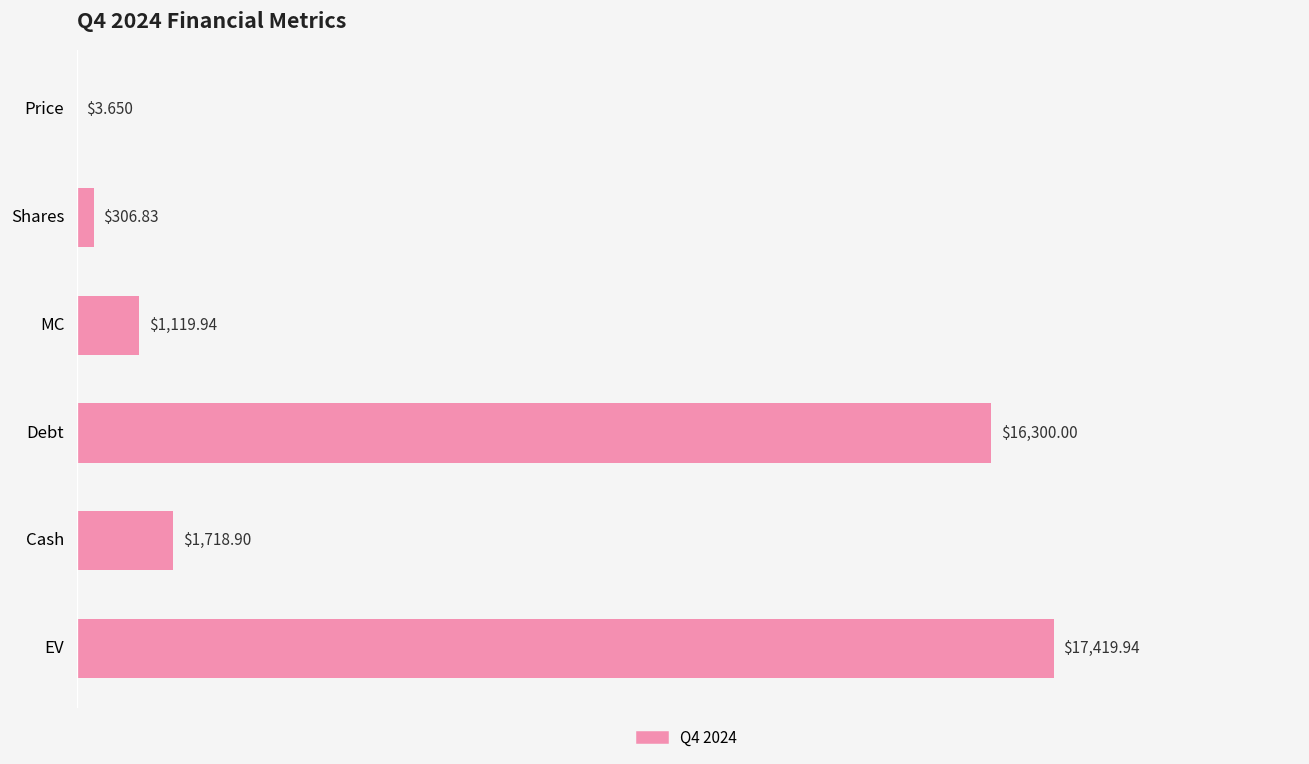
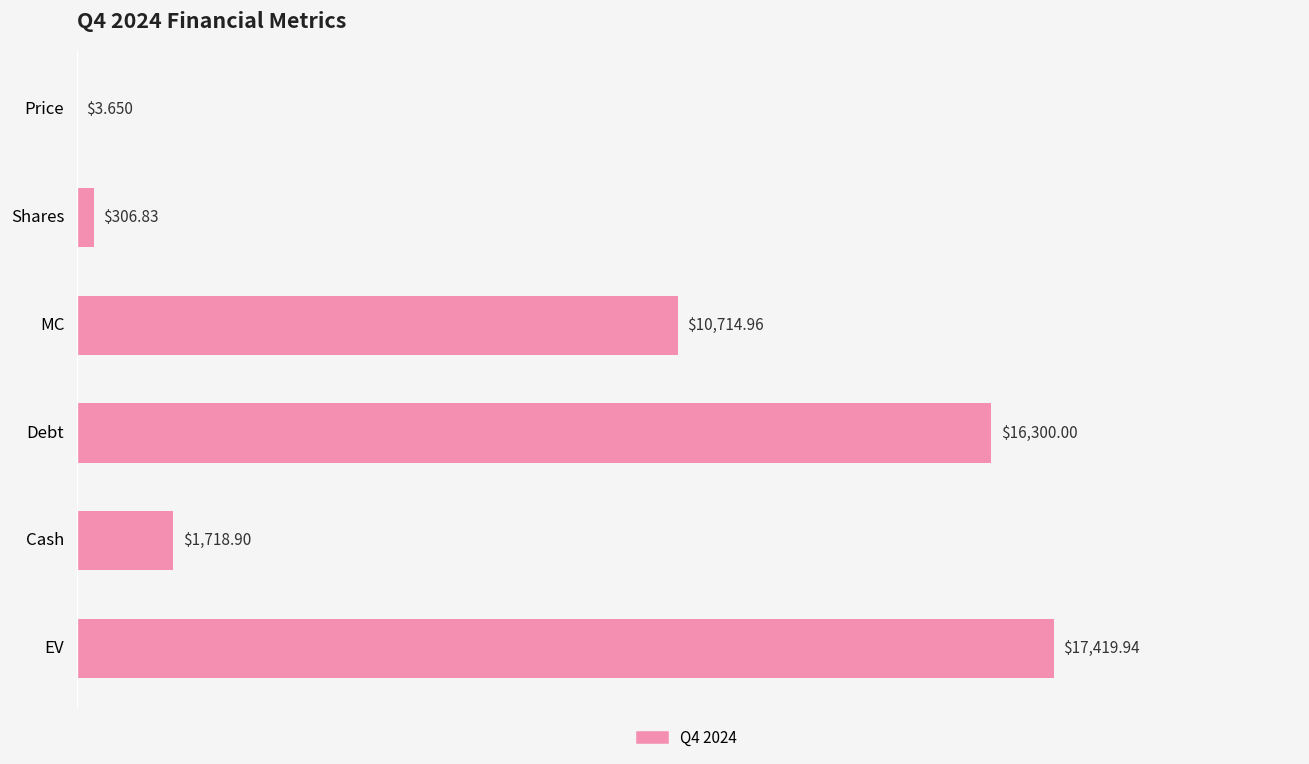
MC: $1,119.94 -> $10,714.96
